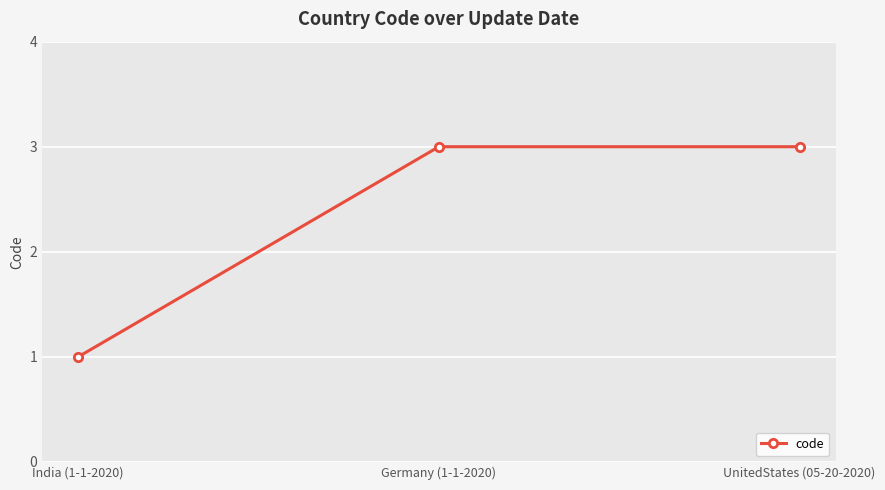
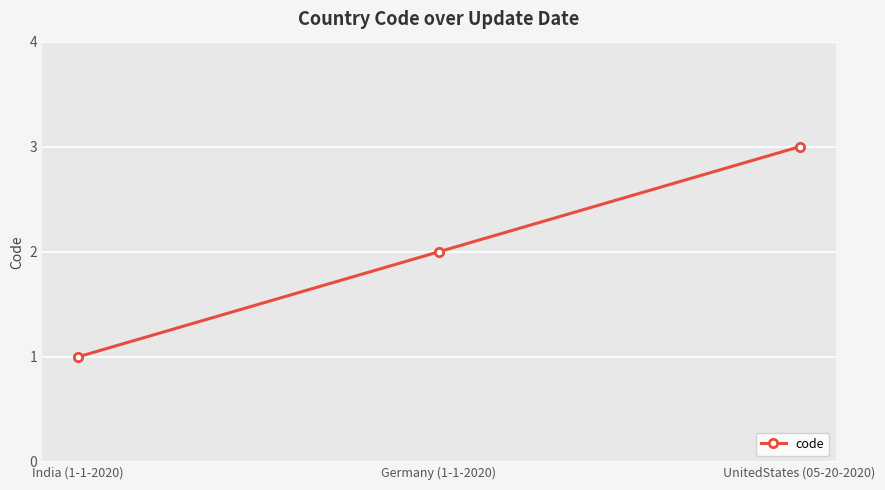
Germany (1-1-2020): 3 -> 2
